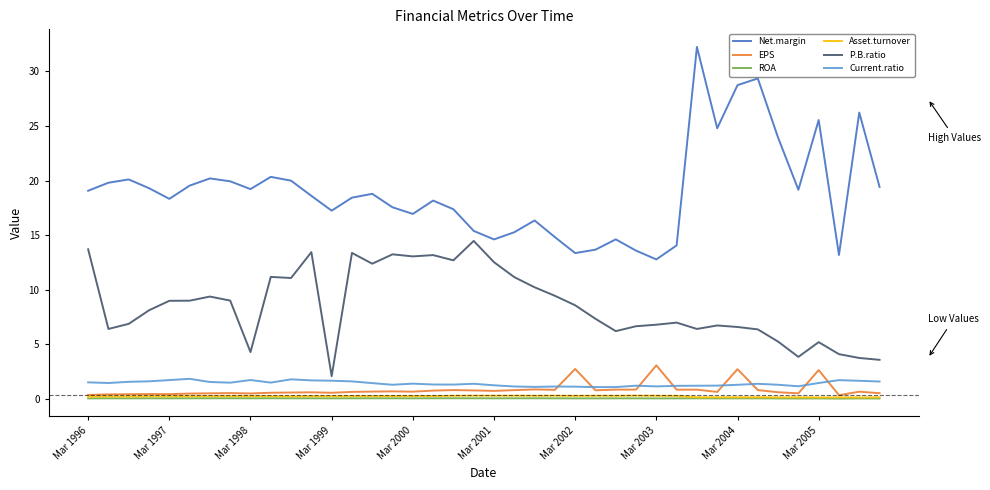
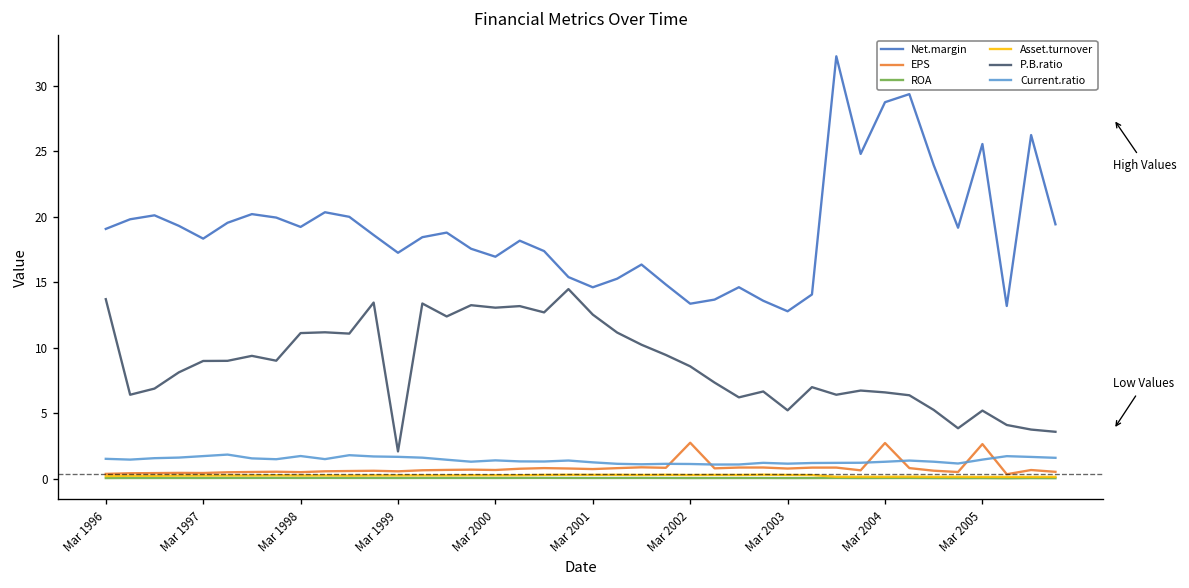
P.B.ratio, Mar 1998: 4.3 -> 11.1
EPS, Mar 2003: 3.1 -> 0.8
P.B.ratio, Mar 2003: 6.8 -> 5.2
